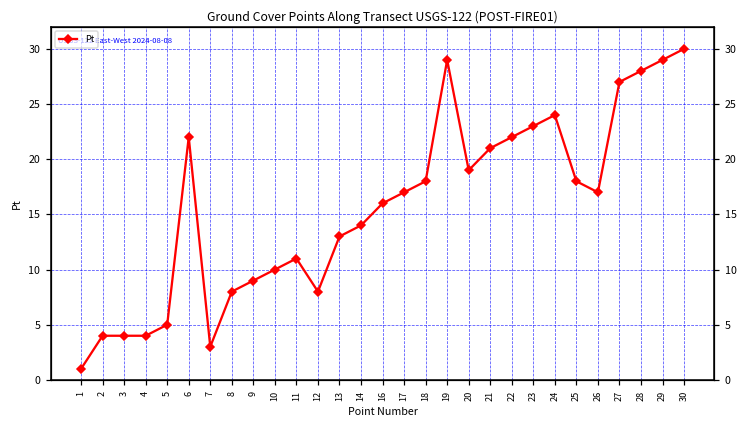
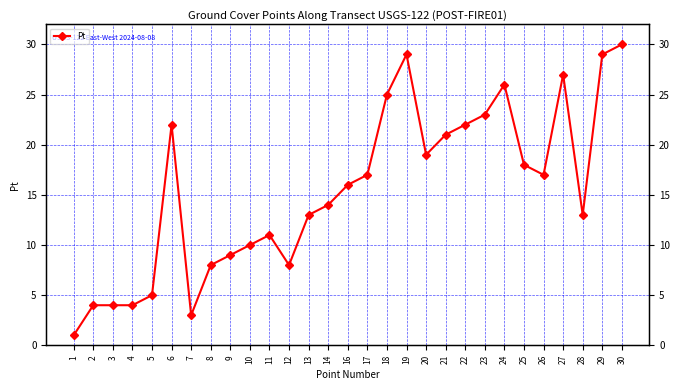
18: 18 -> 25
24: 24 -> 26
28: 28 -> 13
